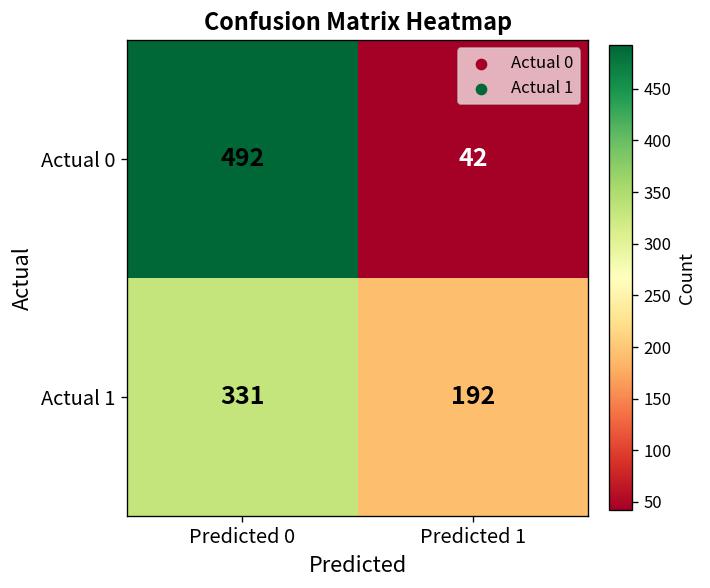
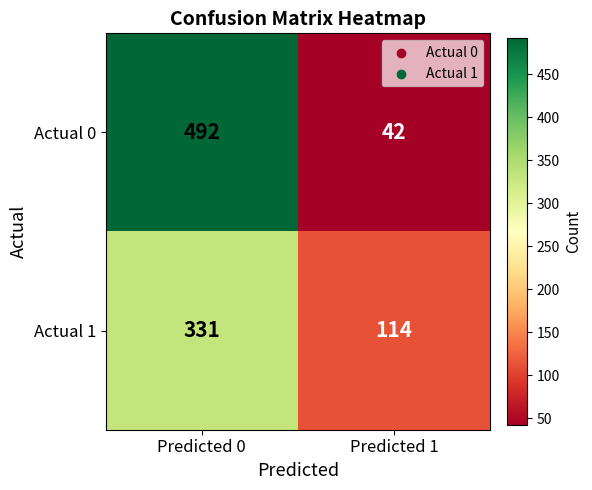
Actual 1, Predicted 1: 192 -> 114
